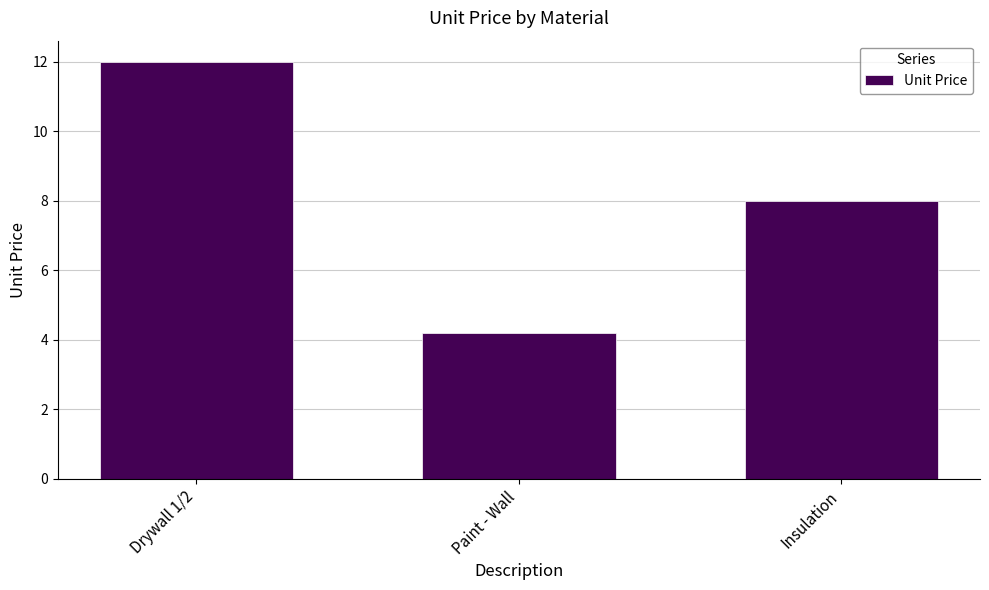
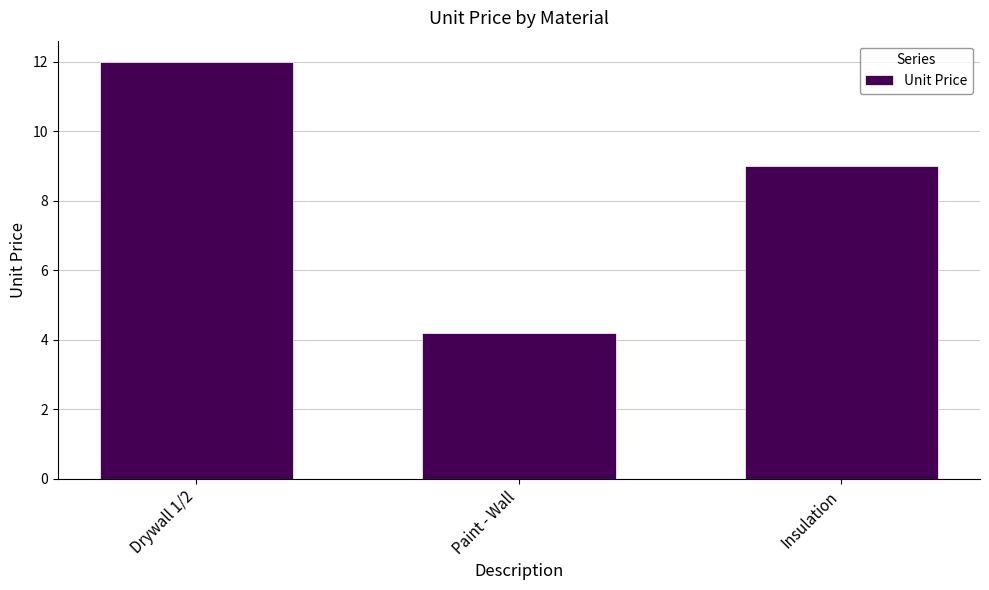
Insulation: 8 -> 9
